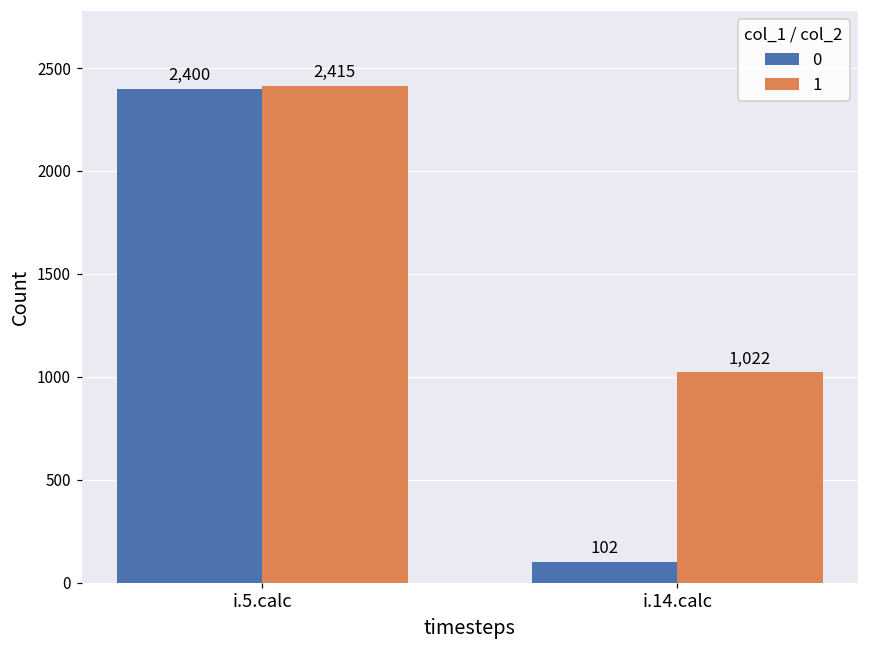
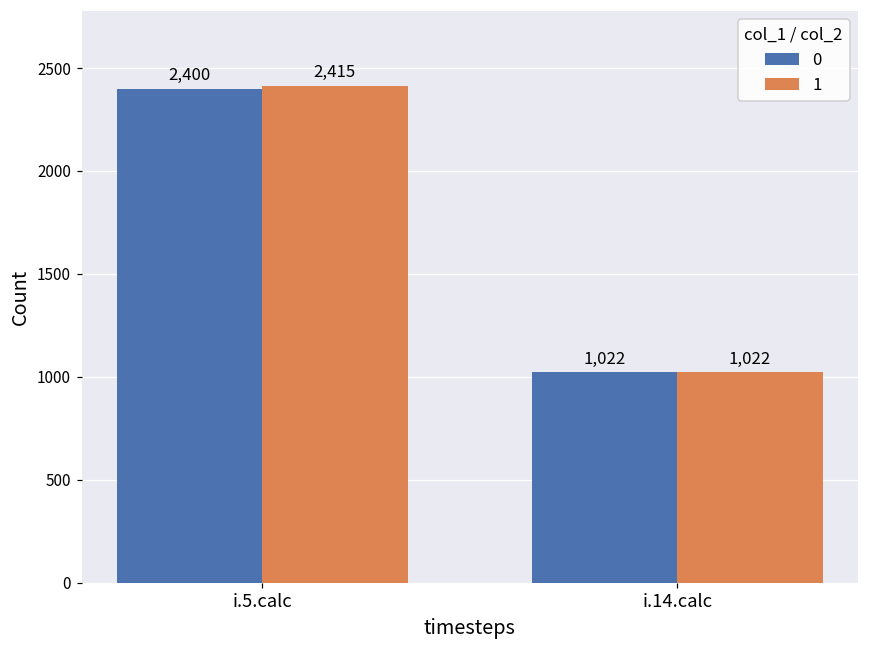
0, i.14.calc: 102 -> 1,022
